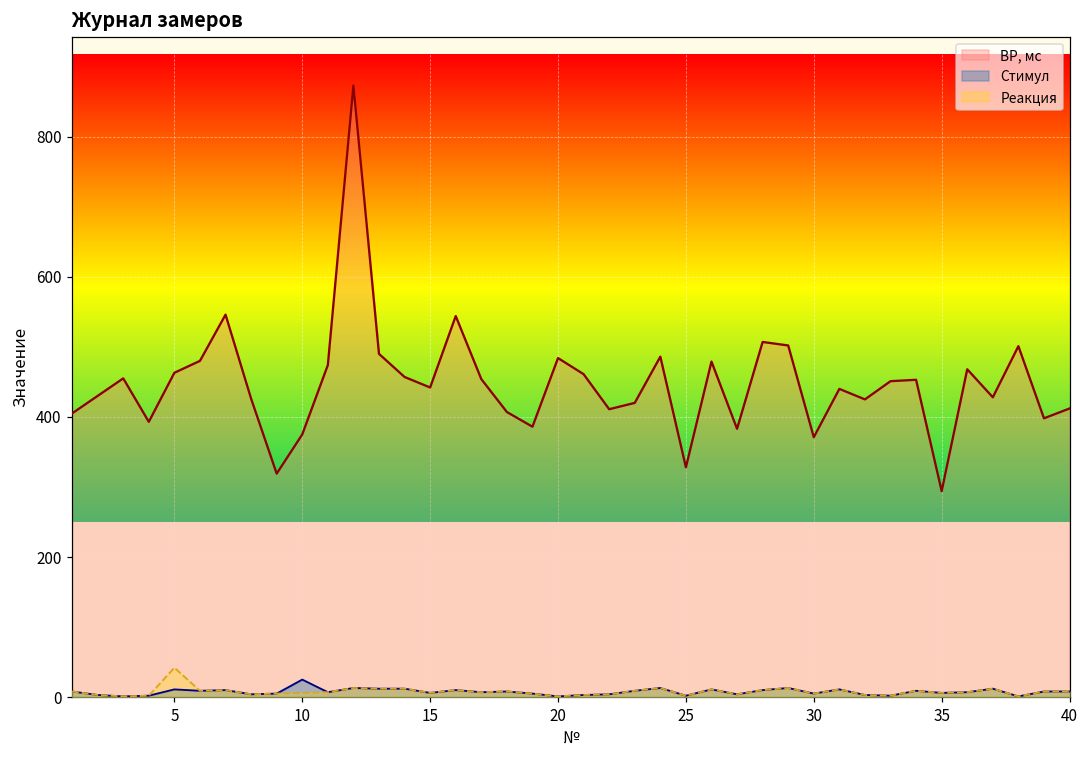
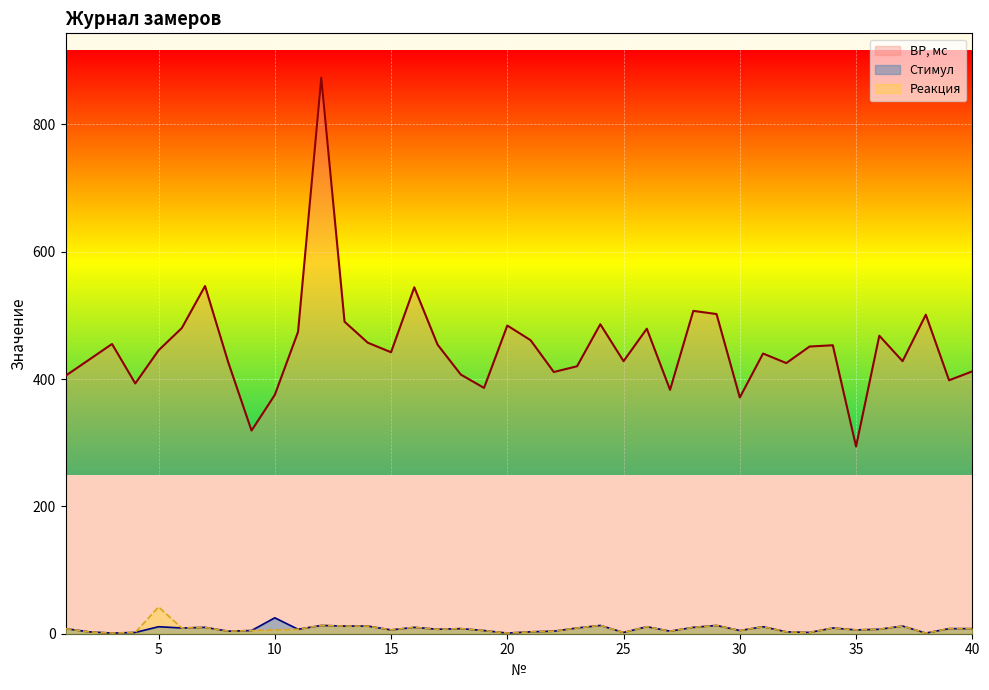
ВР, мс, 5: 460 -> 450
ВР, мс, 25: 330 -> 430
